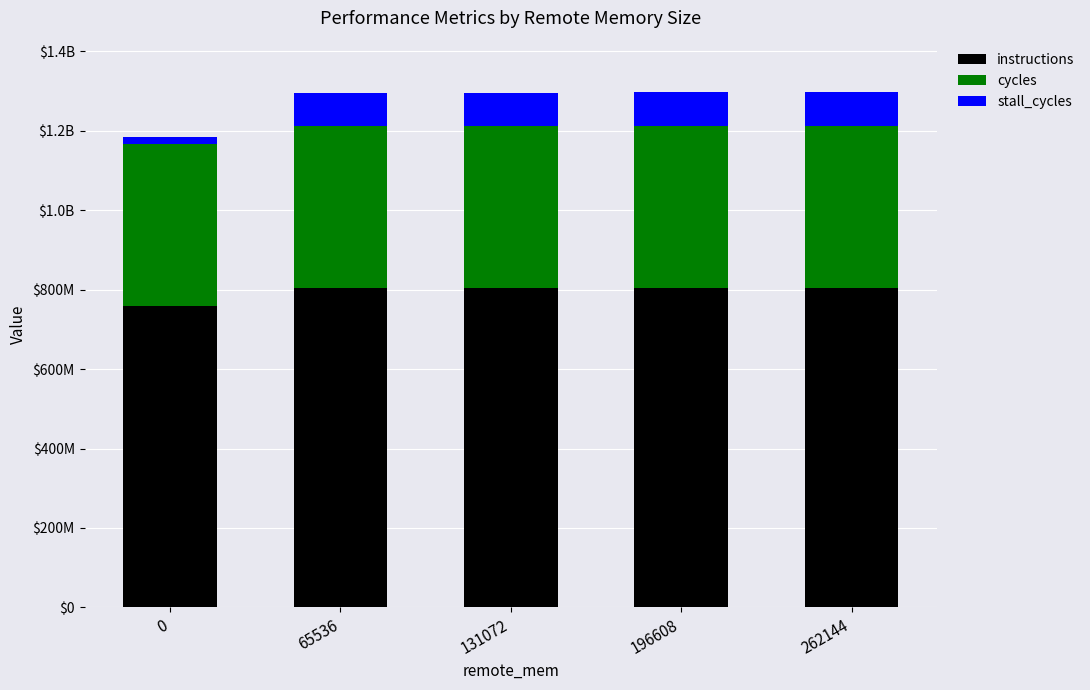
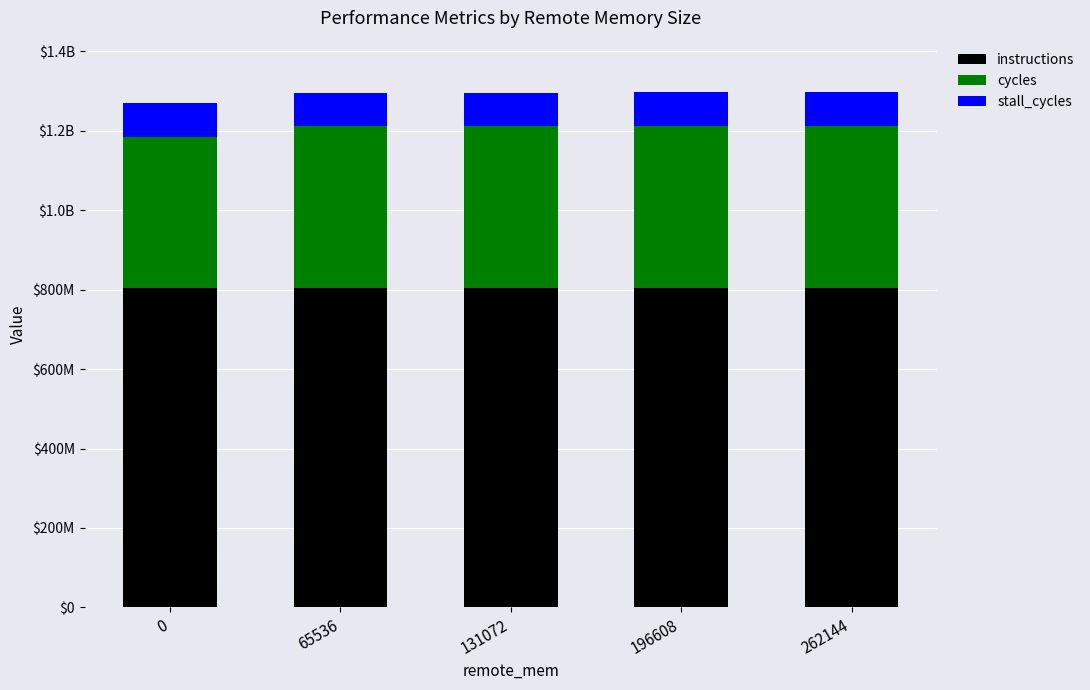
instructions, 0: $760000000 -> $800000000
cycles, 0: $410000000 -> $380000000
stall_cycles, 0: $20000000 -> $80000000
